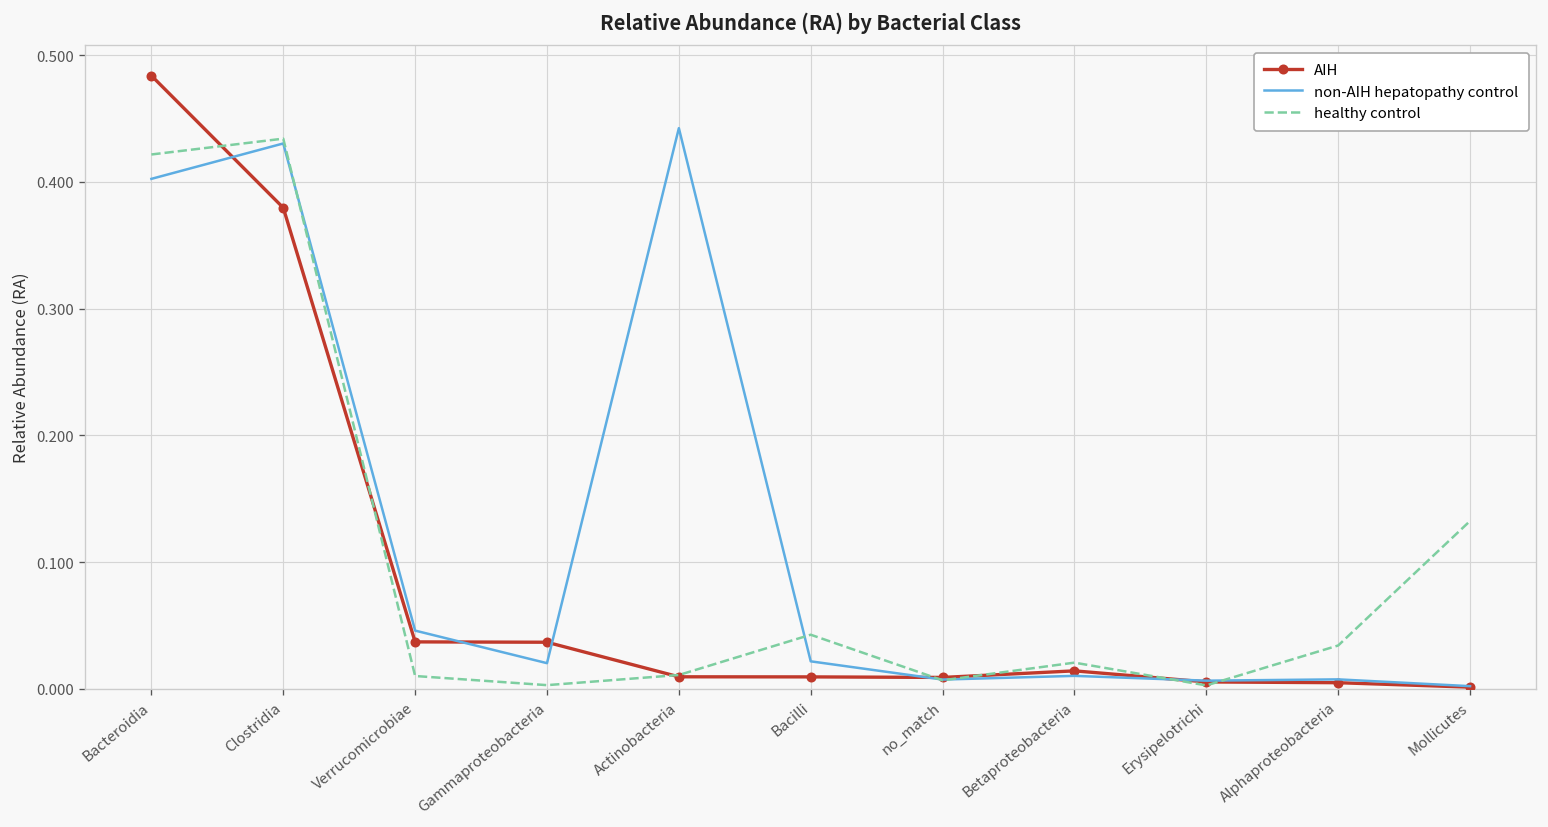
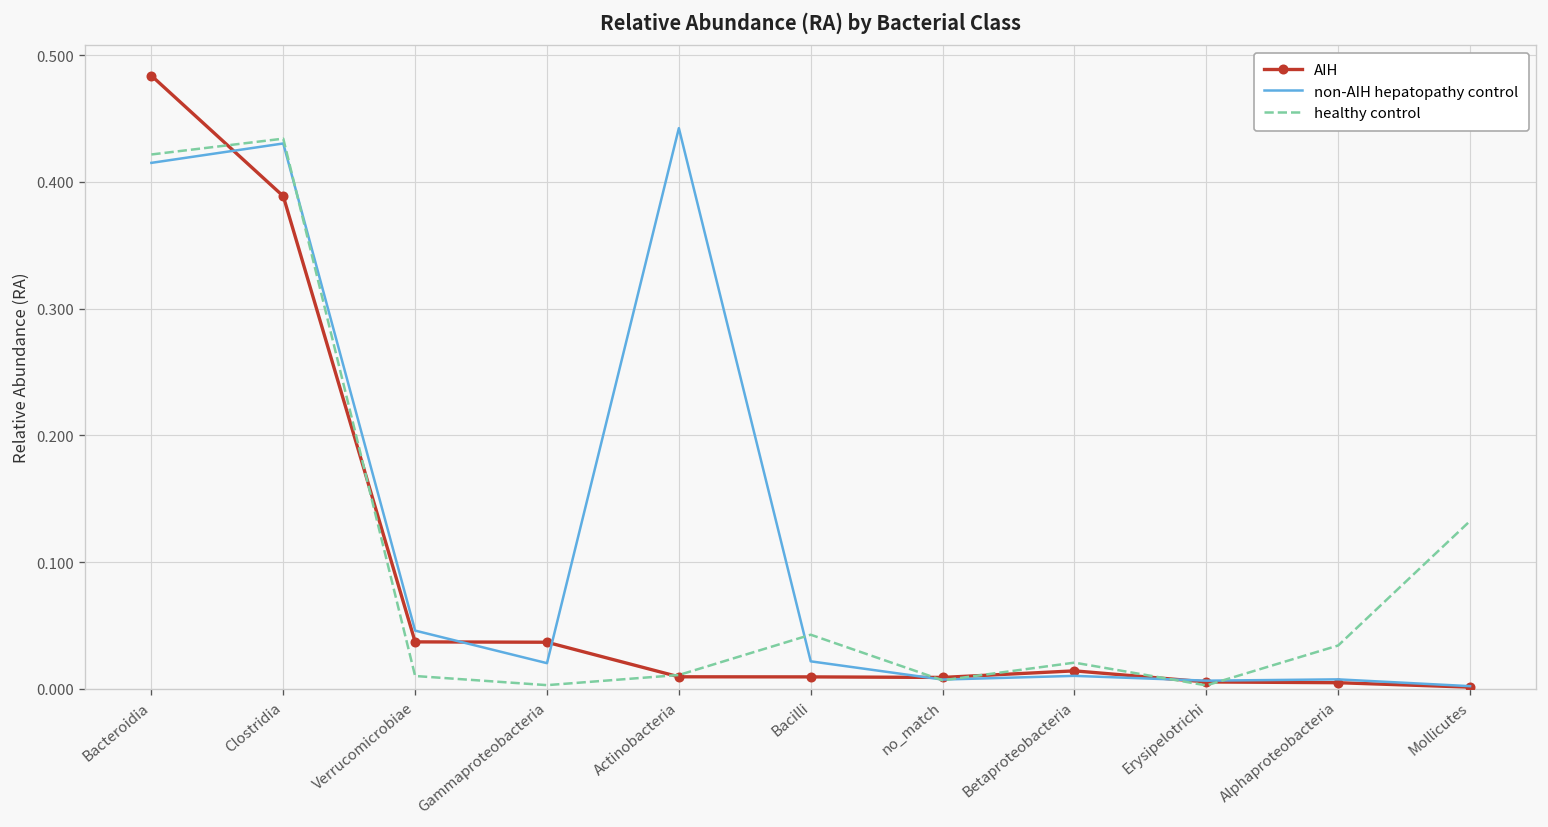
non-AIH hepatopathy control, Bacteroidia: 0.402 -> 0.415
AIH, Clostridia: 0.380 -> 0.389
